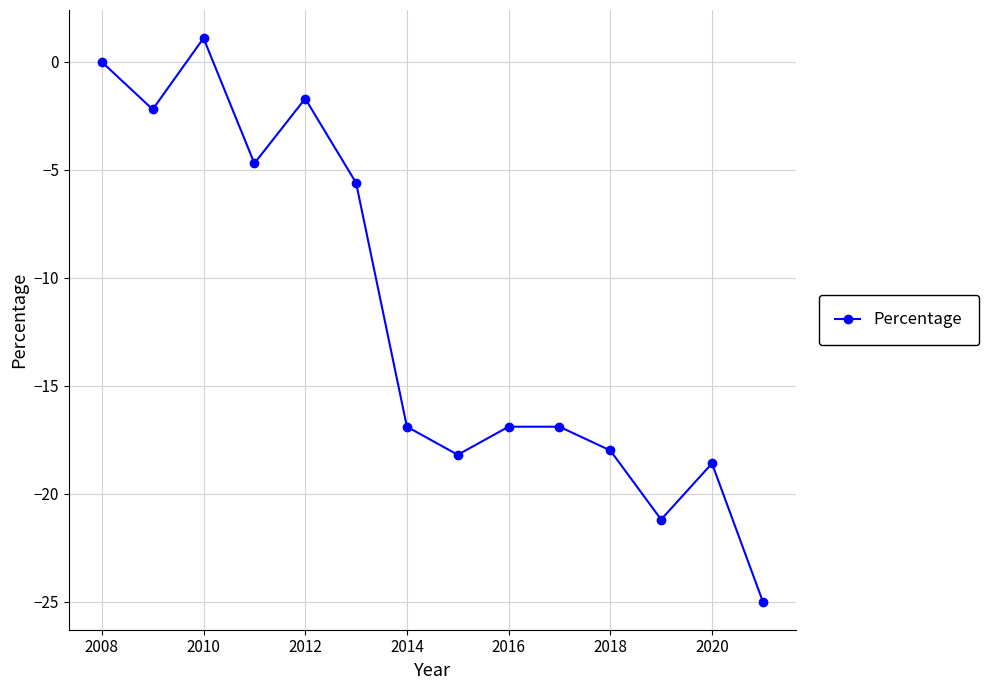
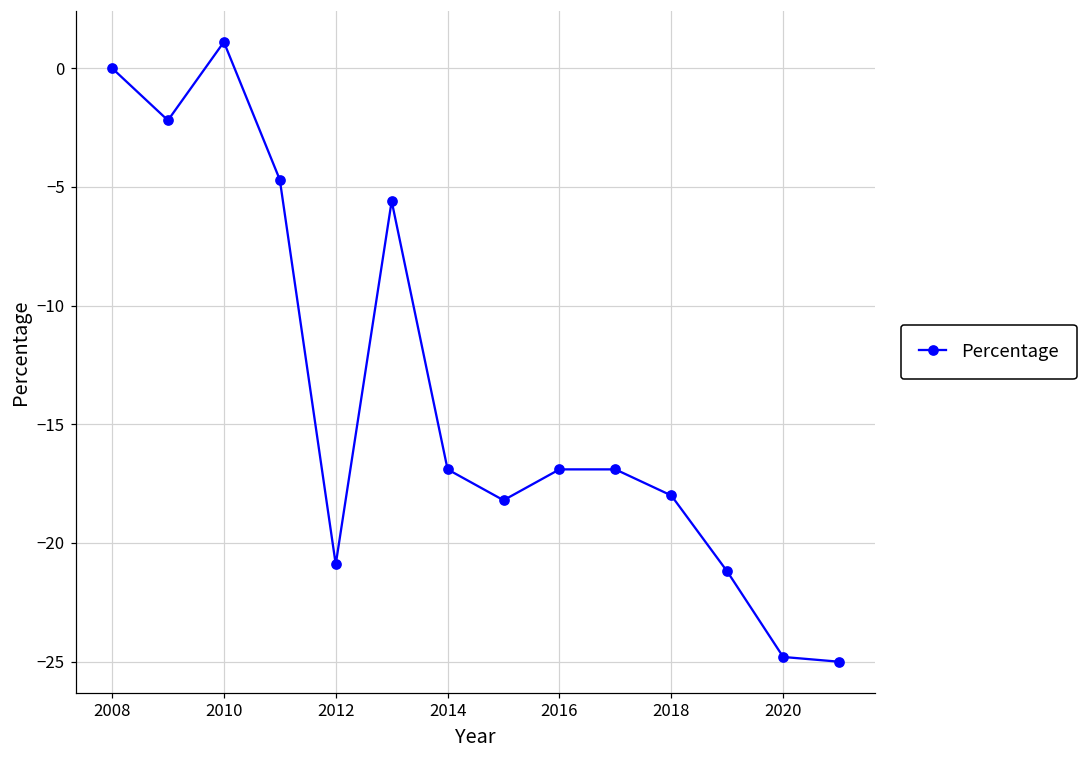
2012: -1.7 -> -20.9
2020: -18.6 -> -24.8
